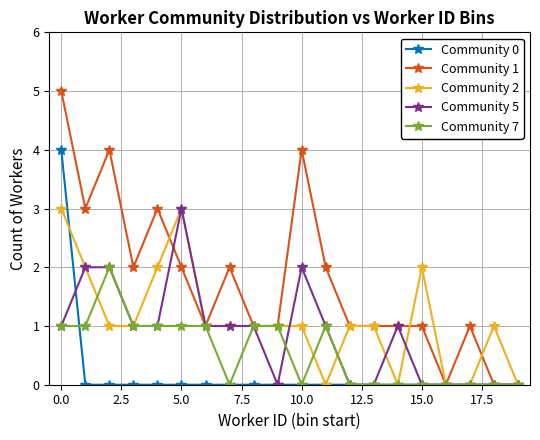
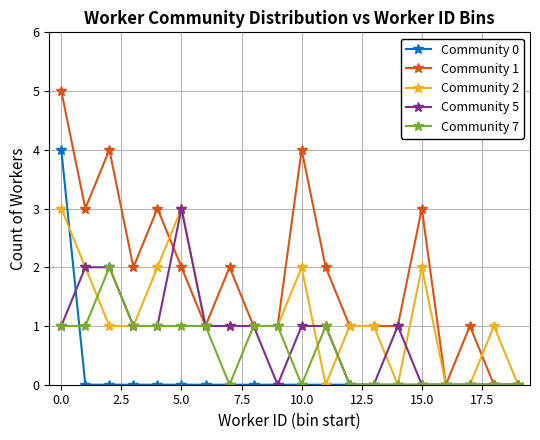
Community 2, 10.0: 1 -> 2
Community 5, 10.0: 2 -> 1
Community 1, 15.0: 1 -> 3
